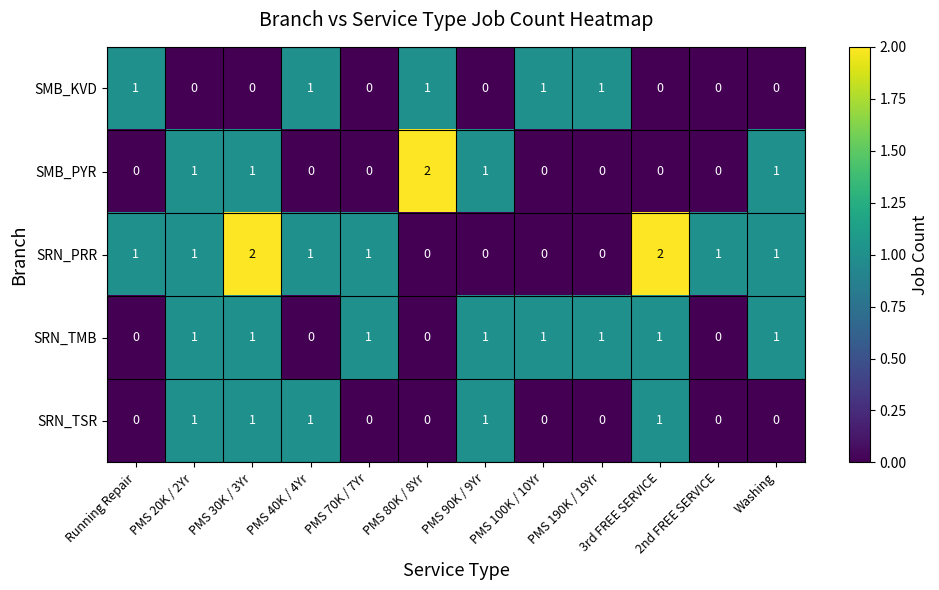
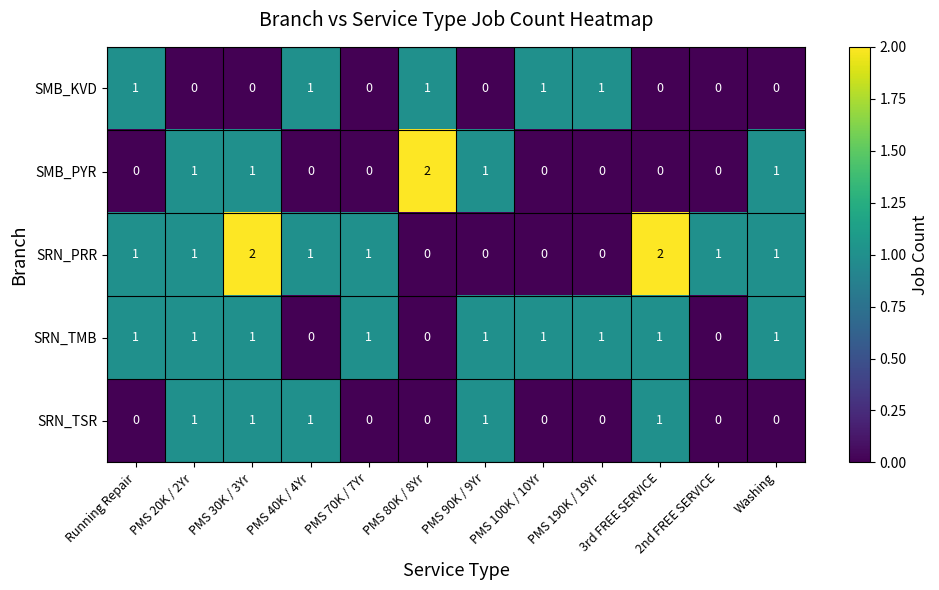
SRN_TMB, Running Repair: 0 -> 1
